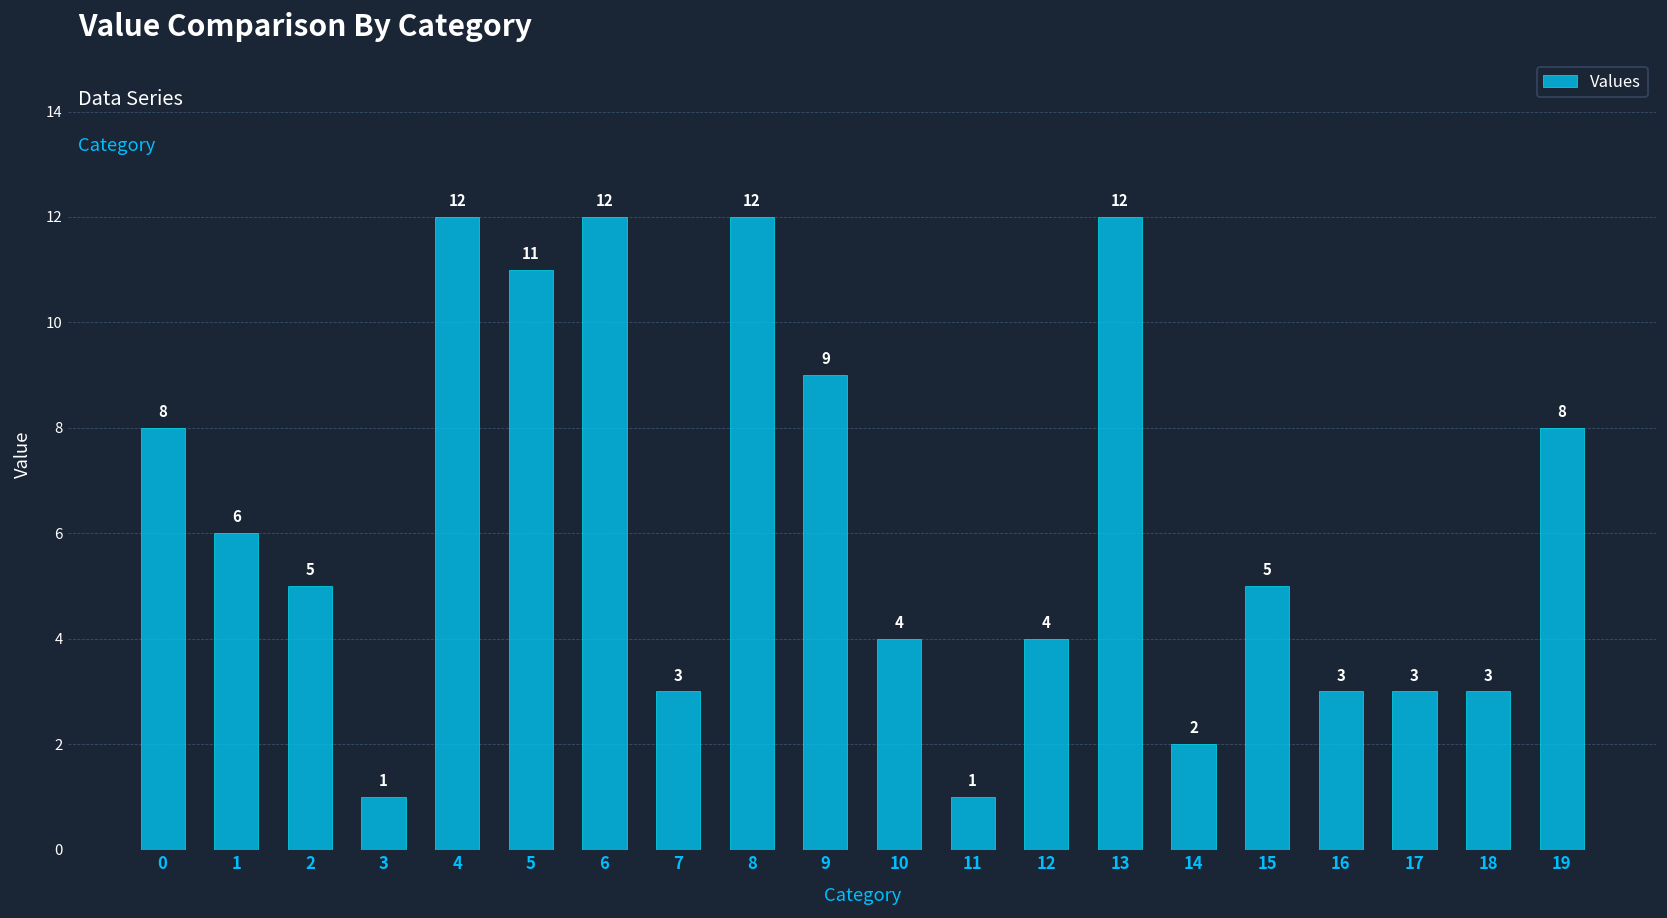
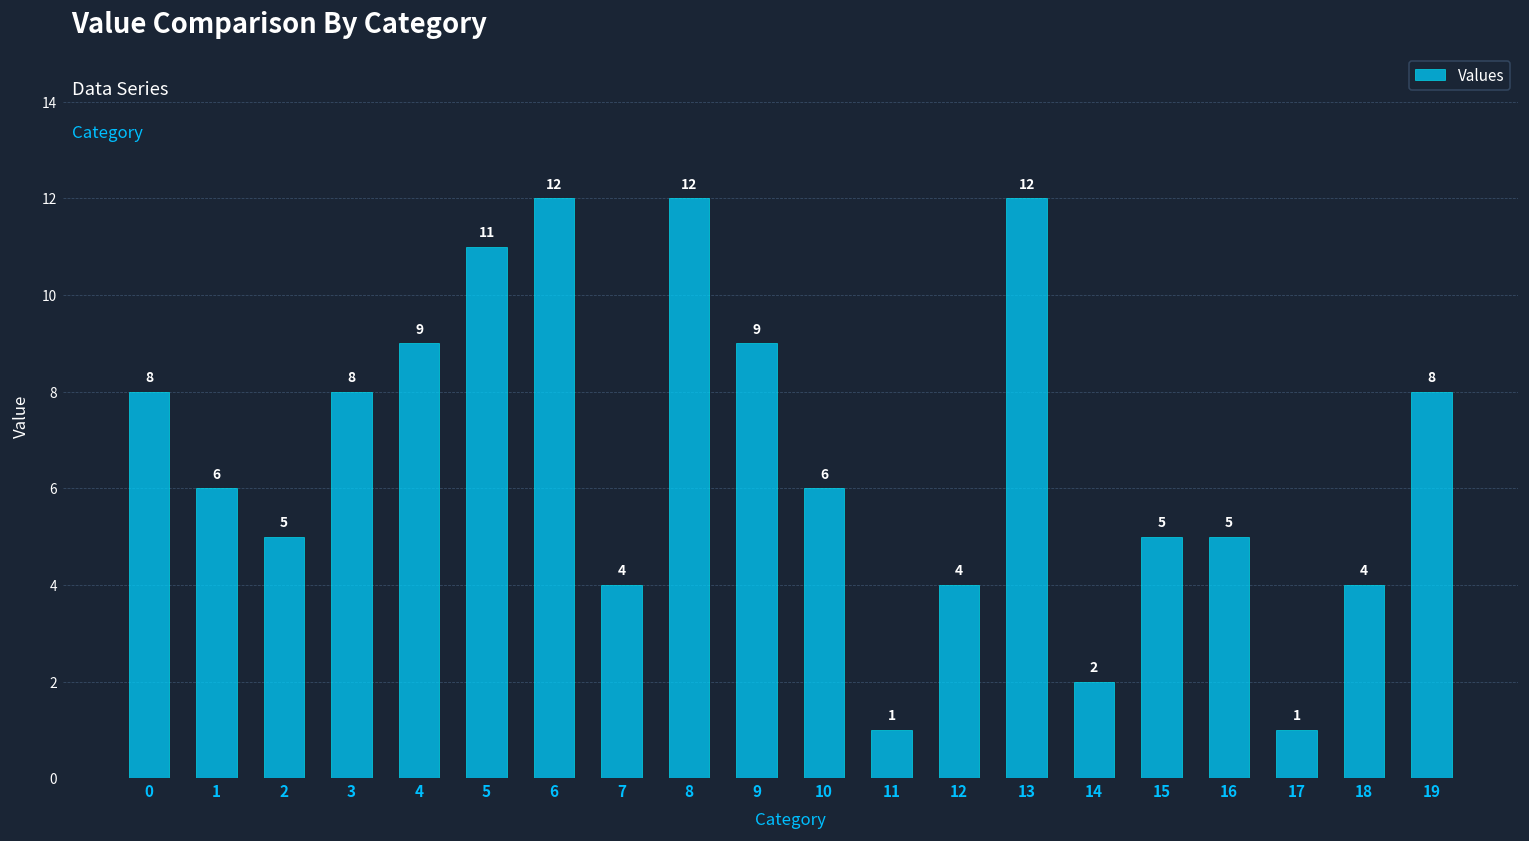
3: 1 -> 8
4: 12 -> 9
7: 3 -> 4
10: 4 -> 6
16: 3 -> 5
17: 3 -> 1
18: 3 -> 4
